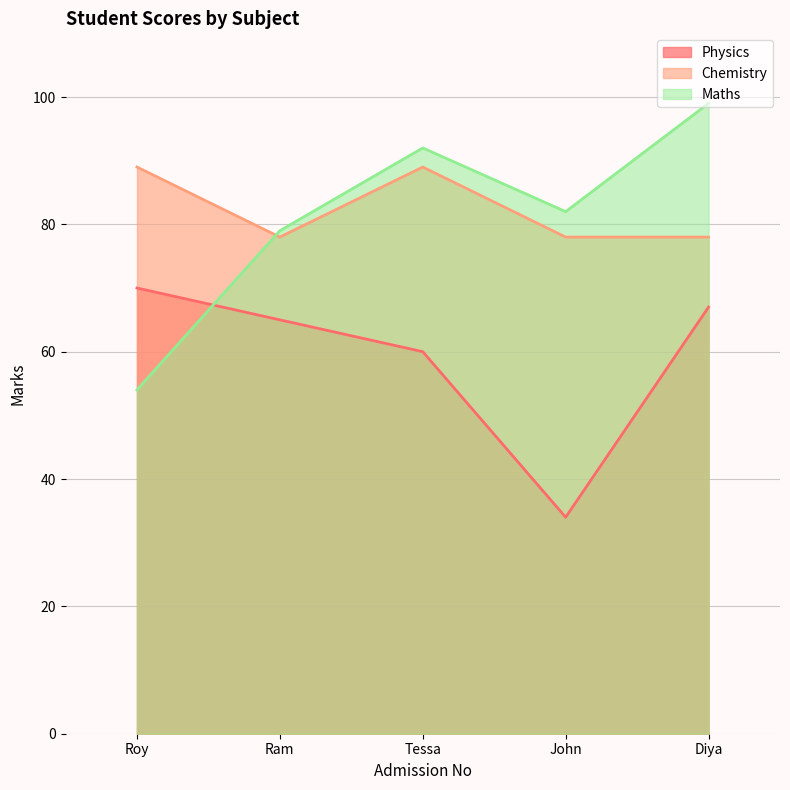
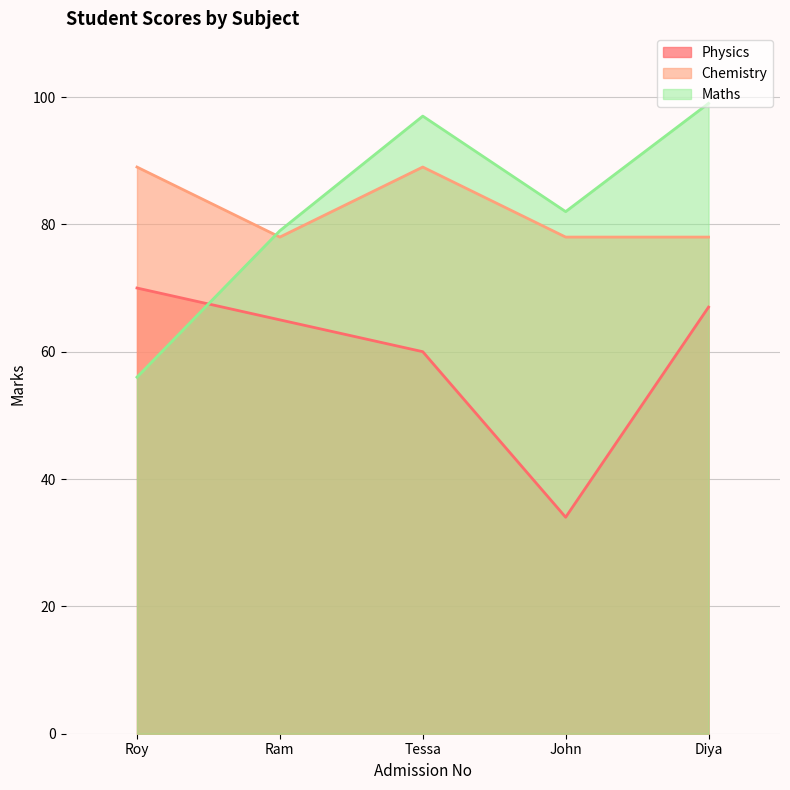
Maths, Roy: 54 -> 56
Maths, Tessa: 92 -> 97
